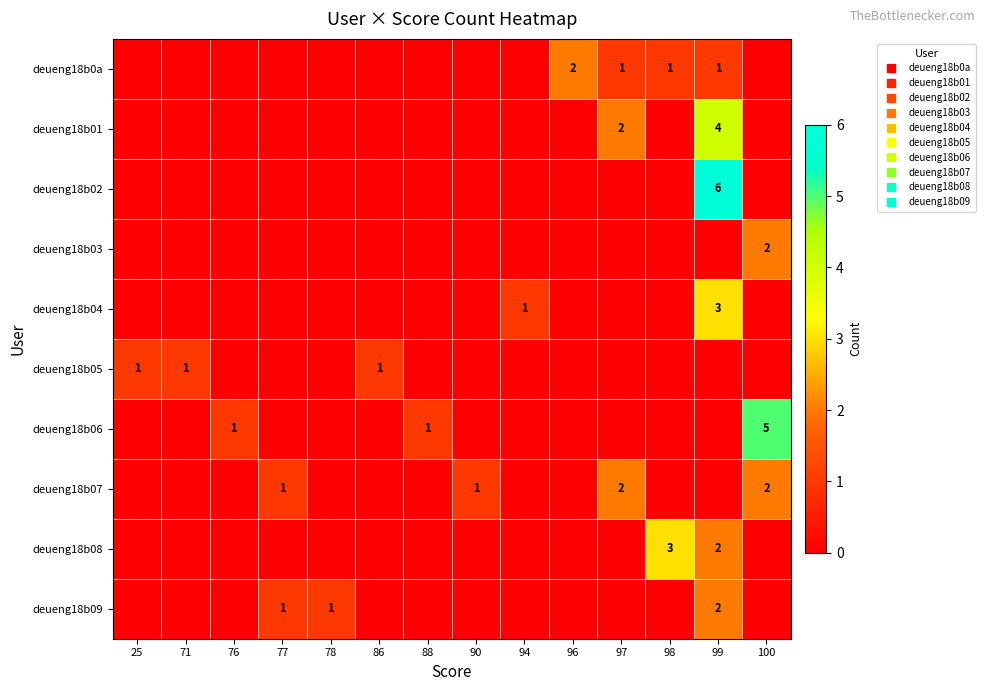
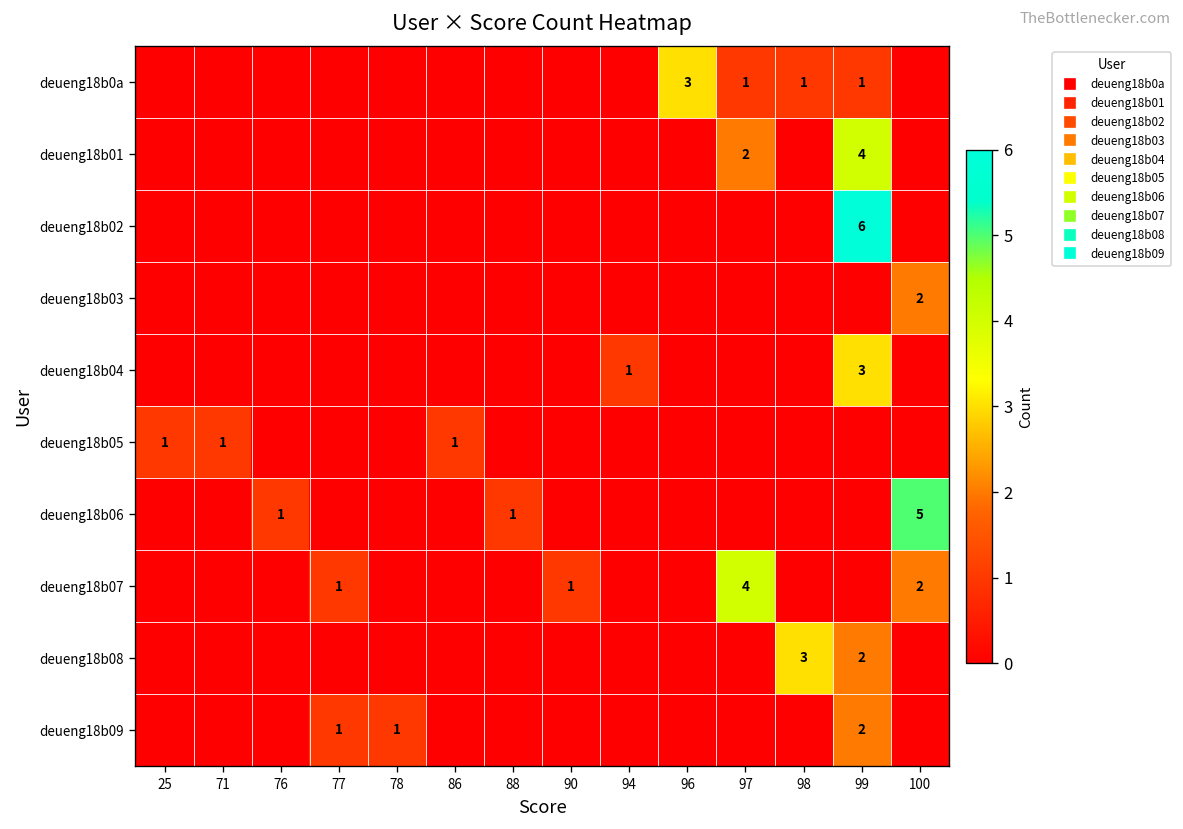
deueng18b0a, 96: 2 -> 3
deueng18b07, 97: 2 -> 4
